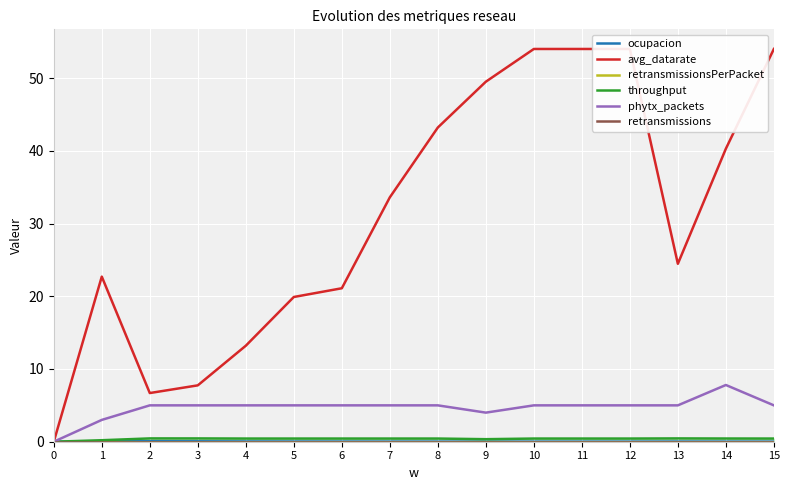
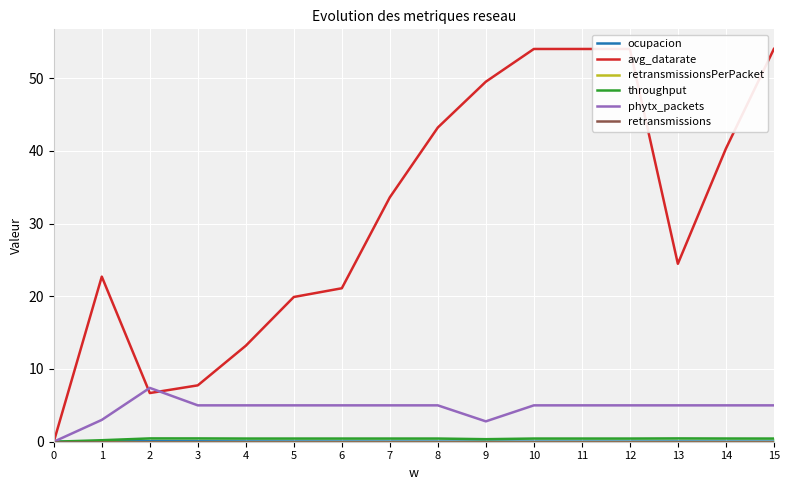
phytx_packets, 2: 5 -> 7
phytx_packets, 9: 4 -> 3
phytx_packets, 14: 8 -> 5
